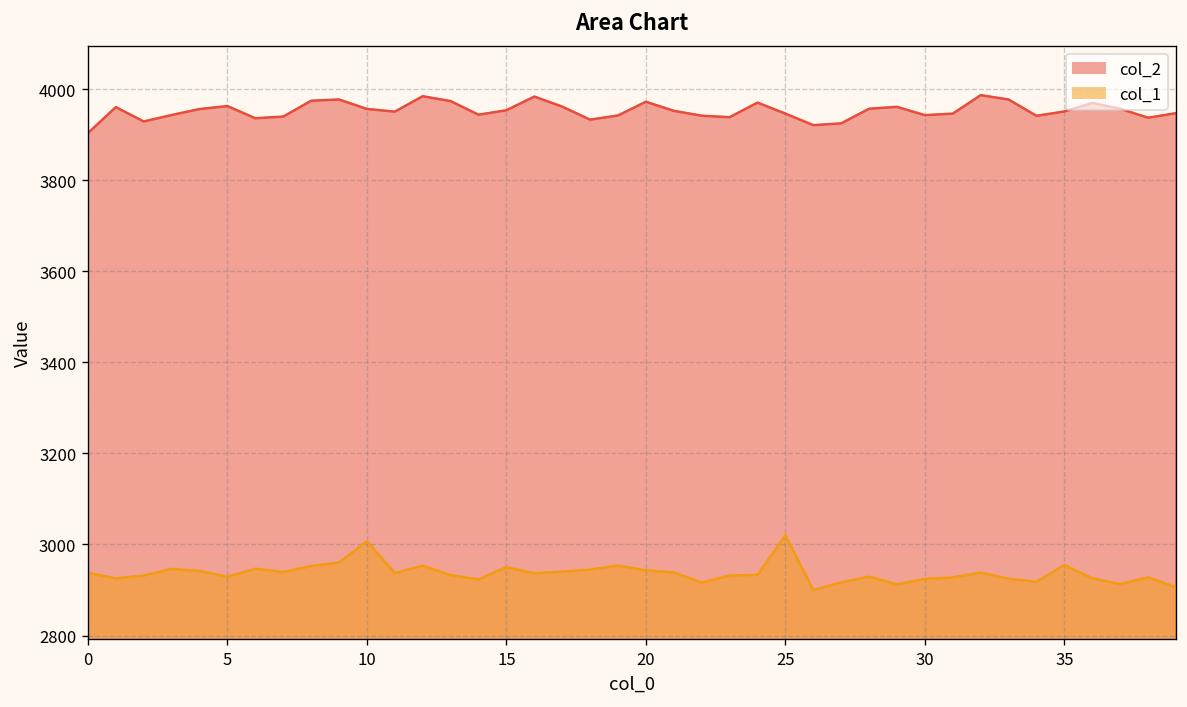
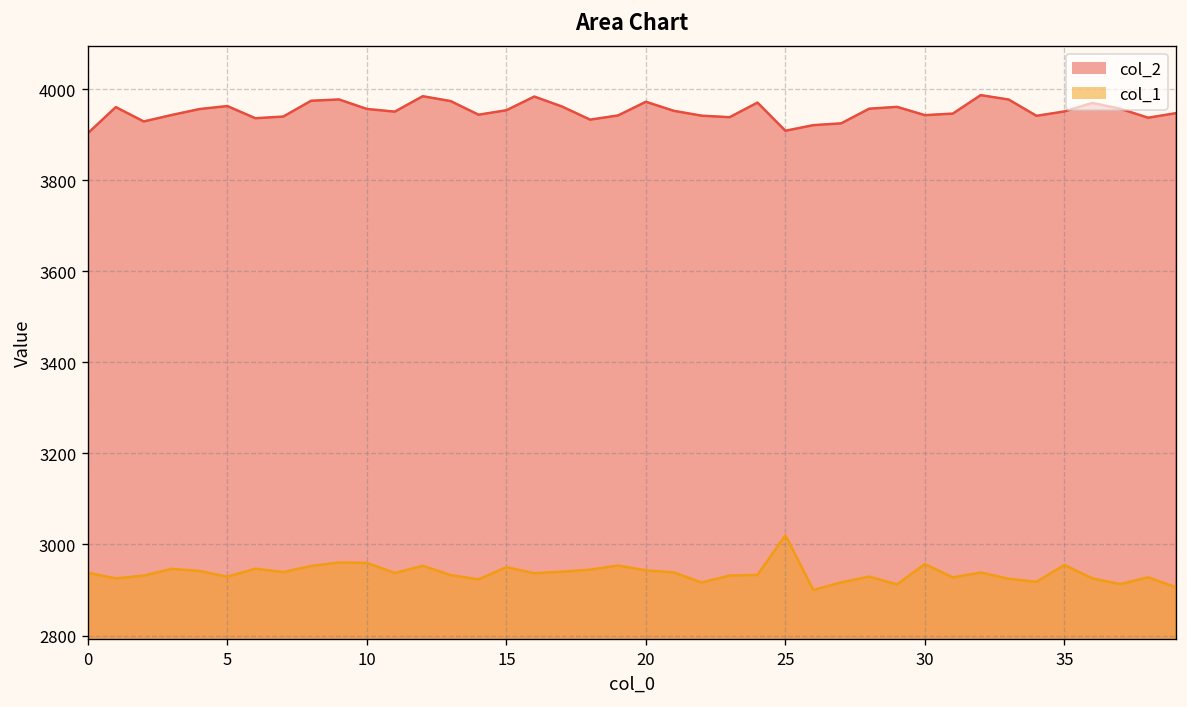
col_1, 10: 3010 -> 2960
col_2, 25: 3950 -> 3910
col_1, 30: 2920 -> 2960
